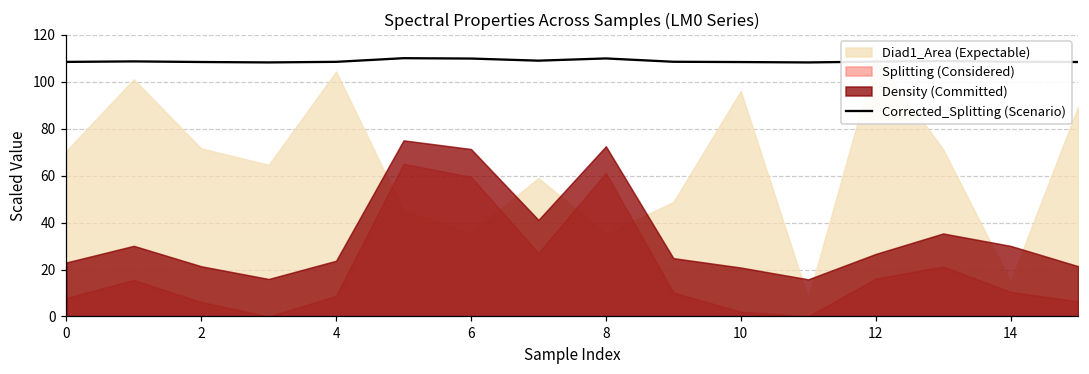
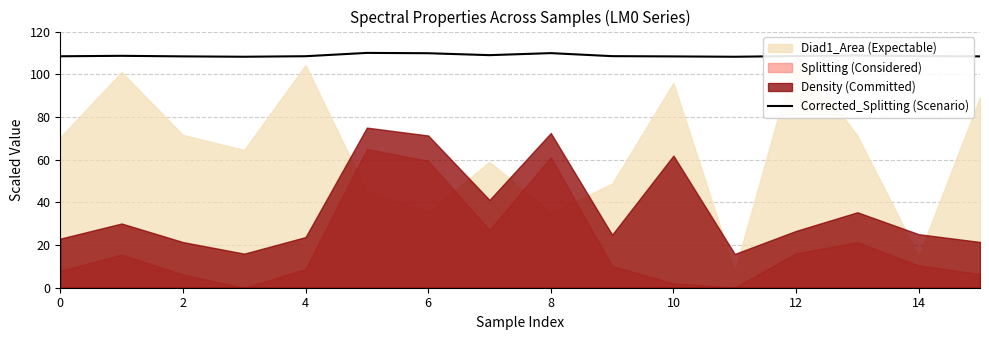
Density (Committed), 10: 21 -> 62
Density (Committed), 14: 30 -> 25
